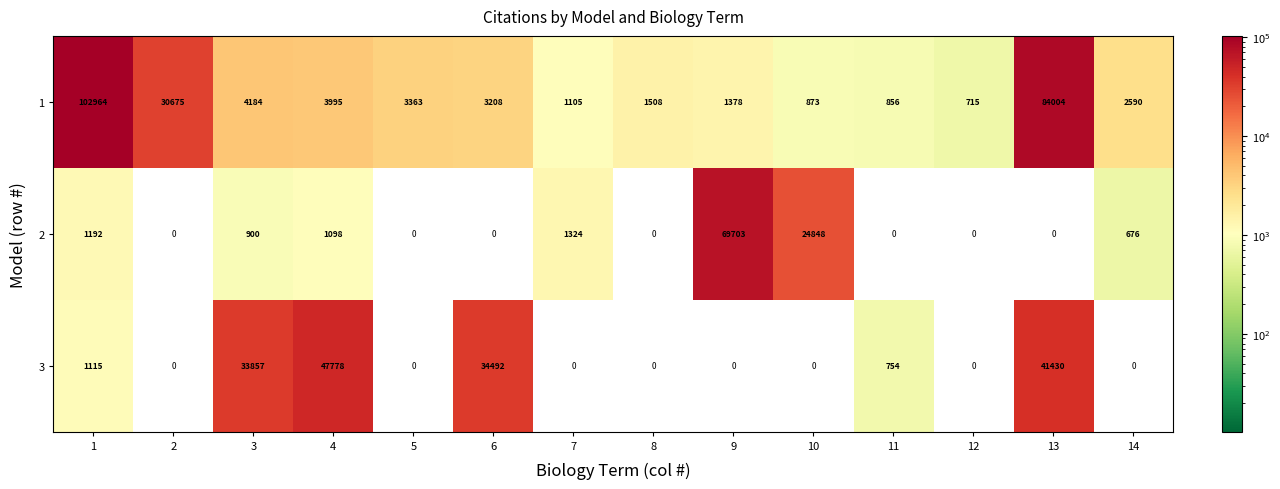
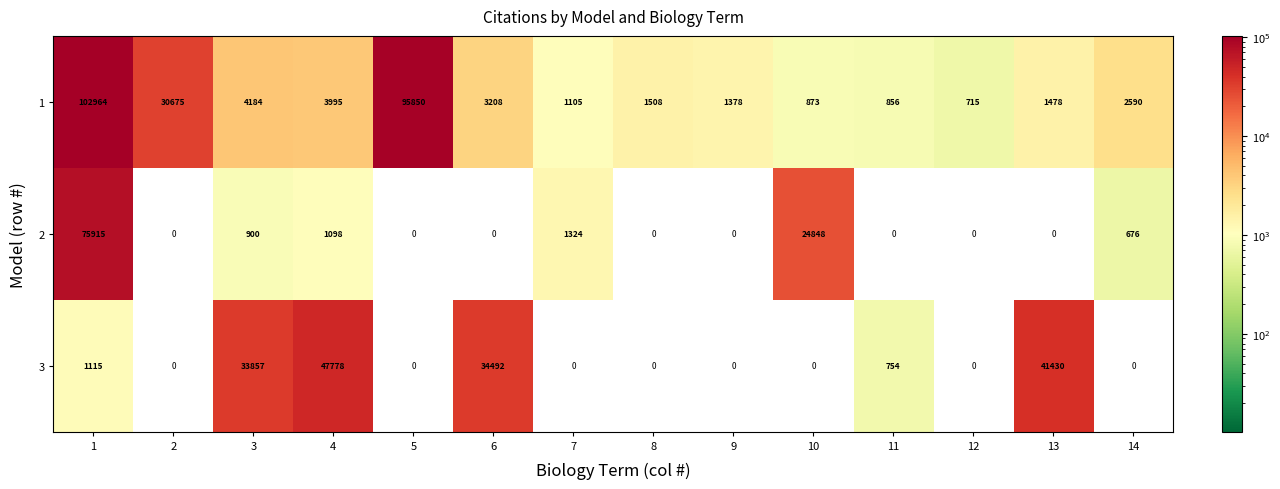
1, 5: 3363 -> 95850
1, 13: 84004 -> 1478
2, 1: 1192 -> 75915
2, 9: 69703 -> 0
